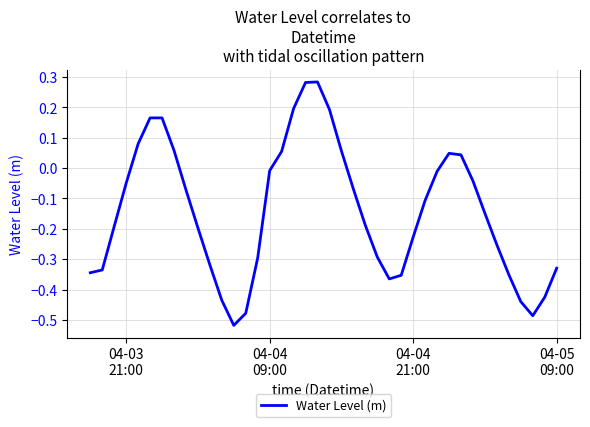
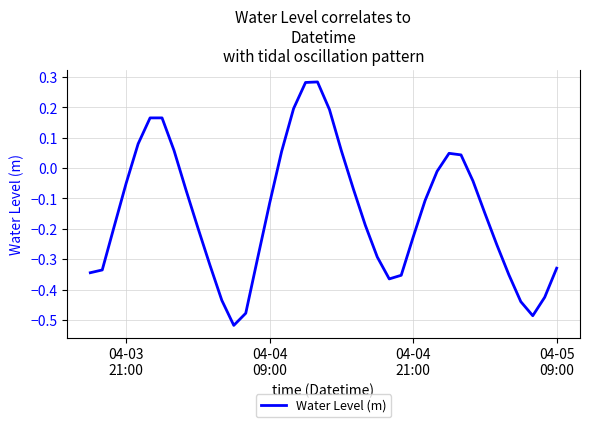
04-04 09:00: -0.01 -> -0.12
